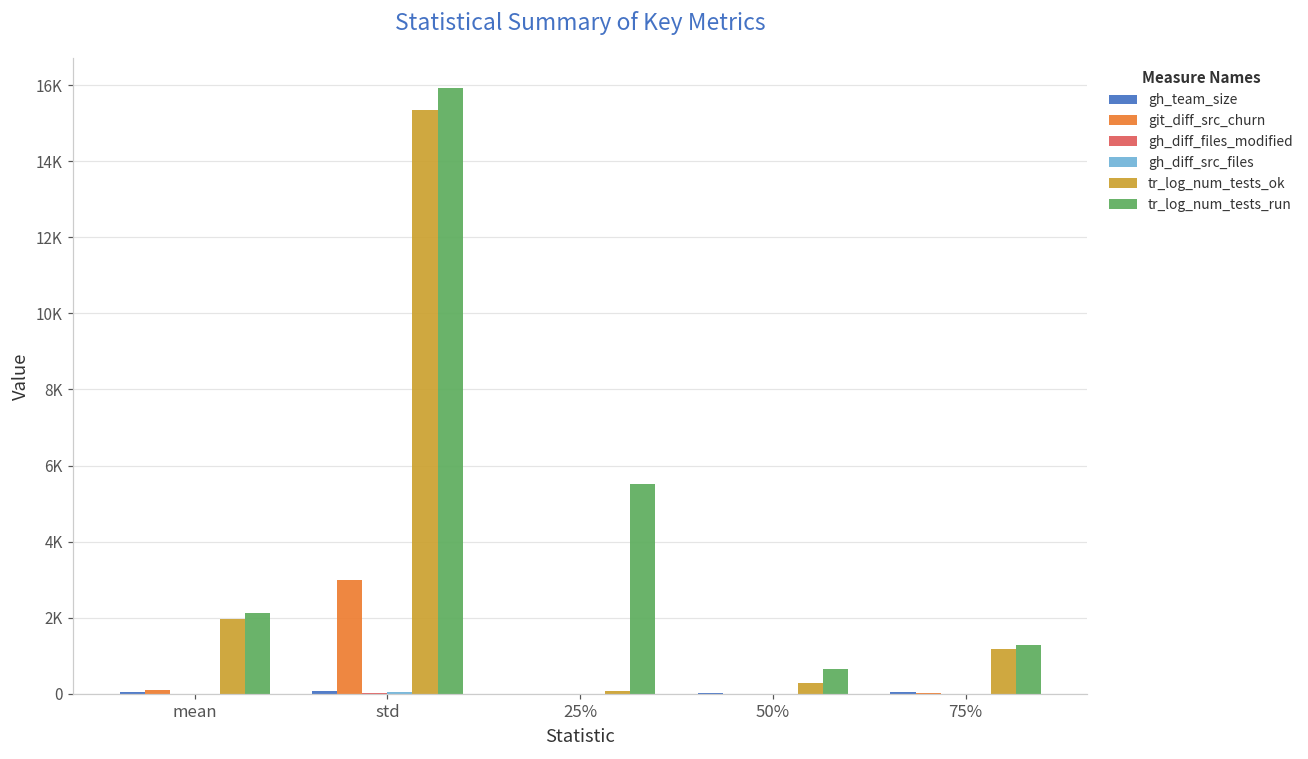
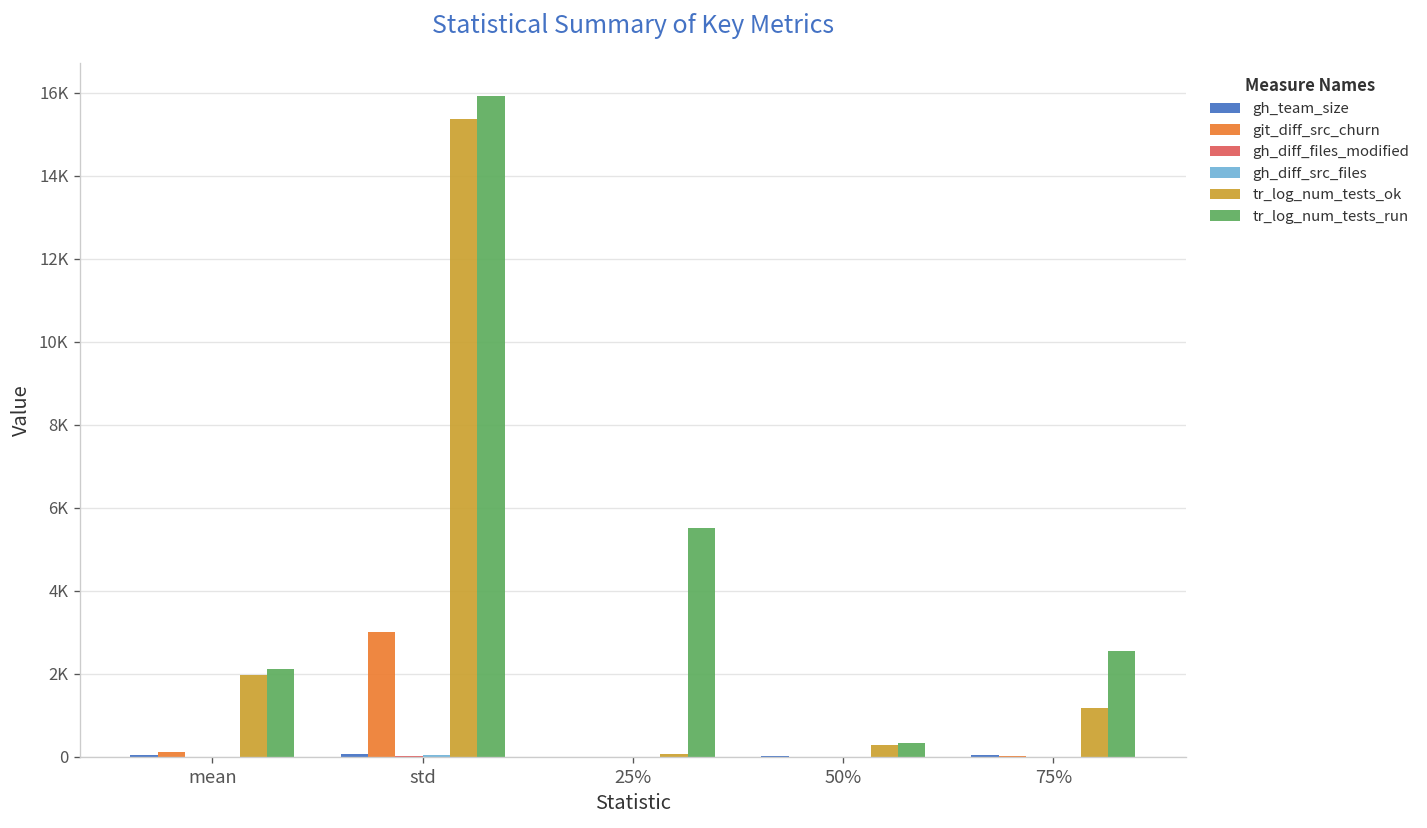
tr_log_num_tests_run, 50%: 700 -> 300
tr_log_num_tests_run, 75%: 1300 -> 2600
